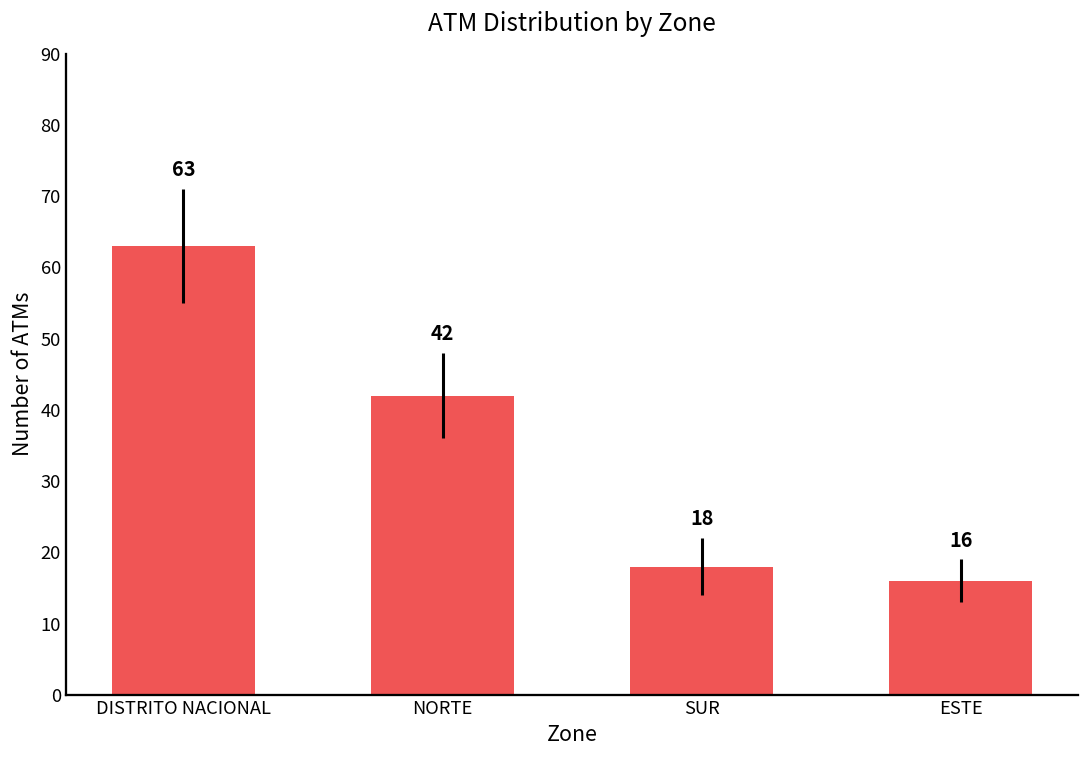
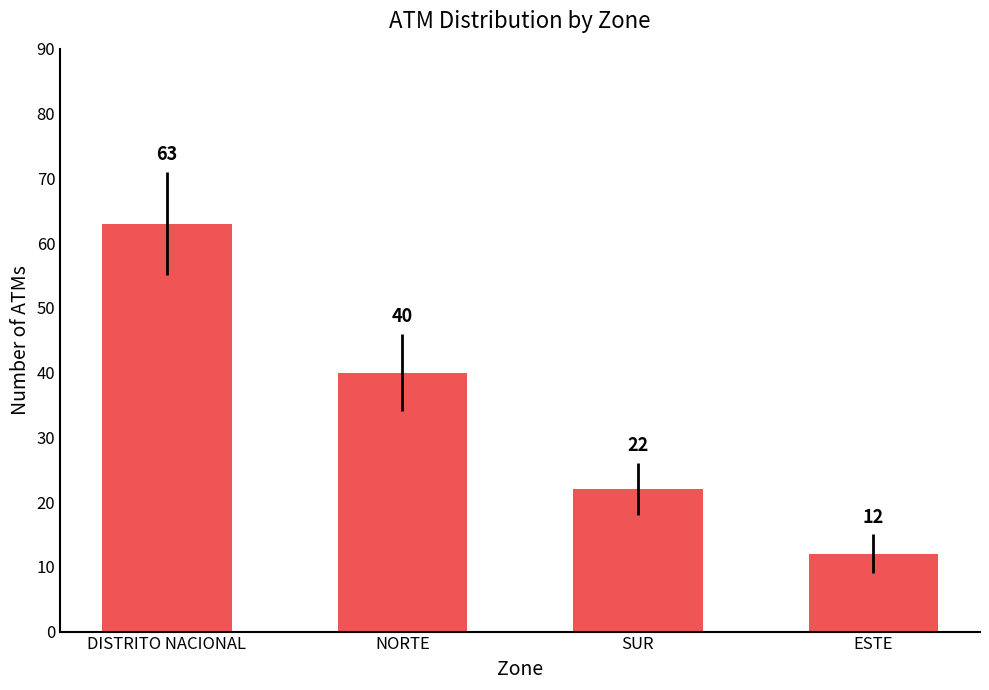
NORTE: 42 -> 40
SUR: 18 -> 22
ESTE: 16 -> 12
